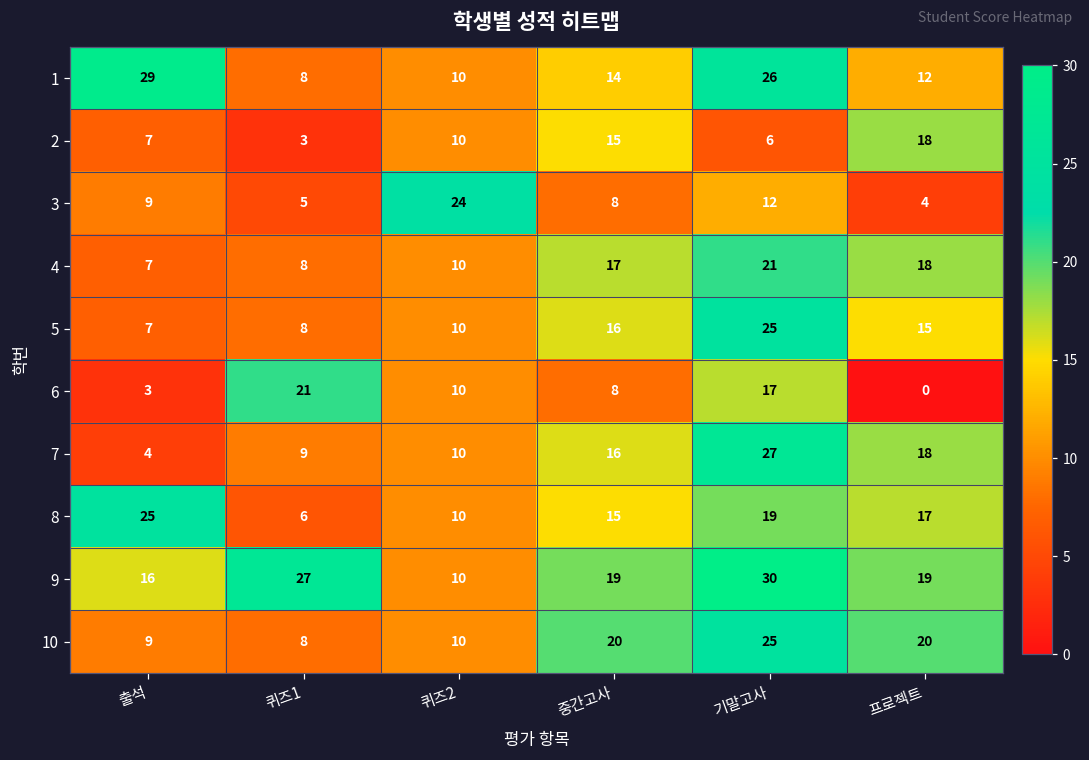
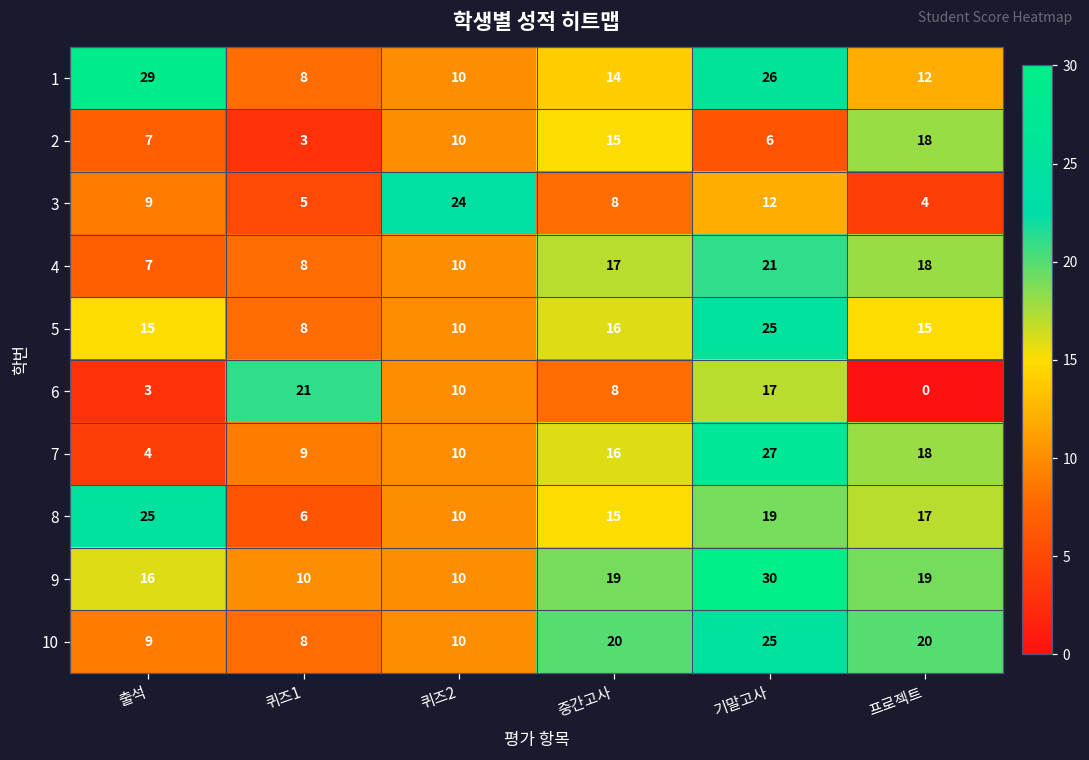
5, 출석: 7 -> 15
9, 퀴즈1: 27 -> 10
